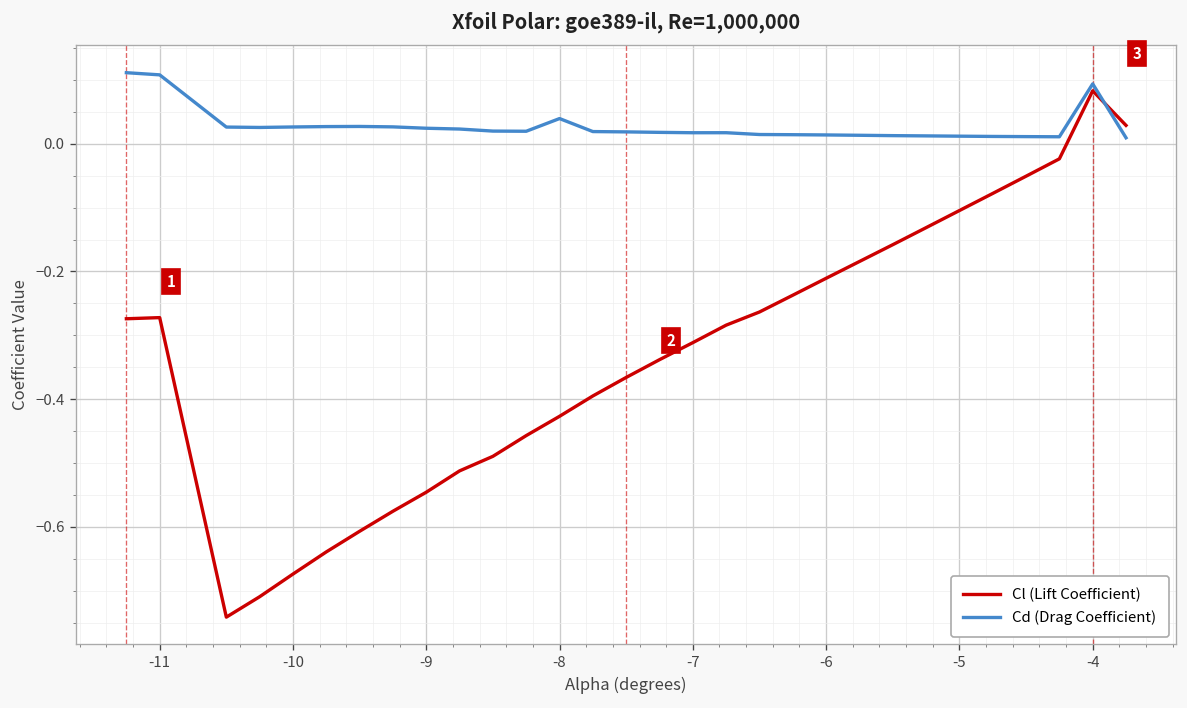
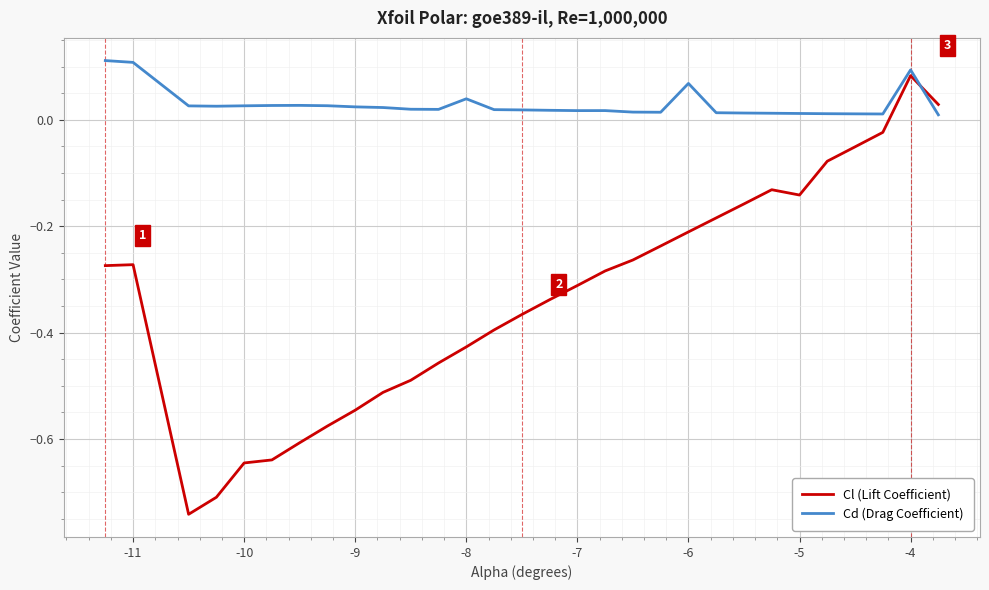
Cl (Lift Coefficient), -10: -0.67 -> -0.65
Cd (Drag Coefficient), -6: 0.01 -> 0.07
Cl (Lift Coefficient), -5: -0.10 -> -0.14
